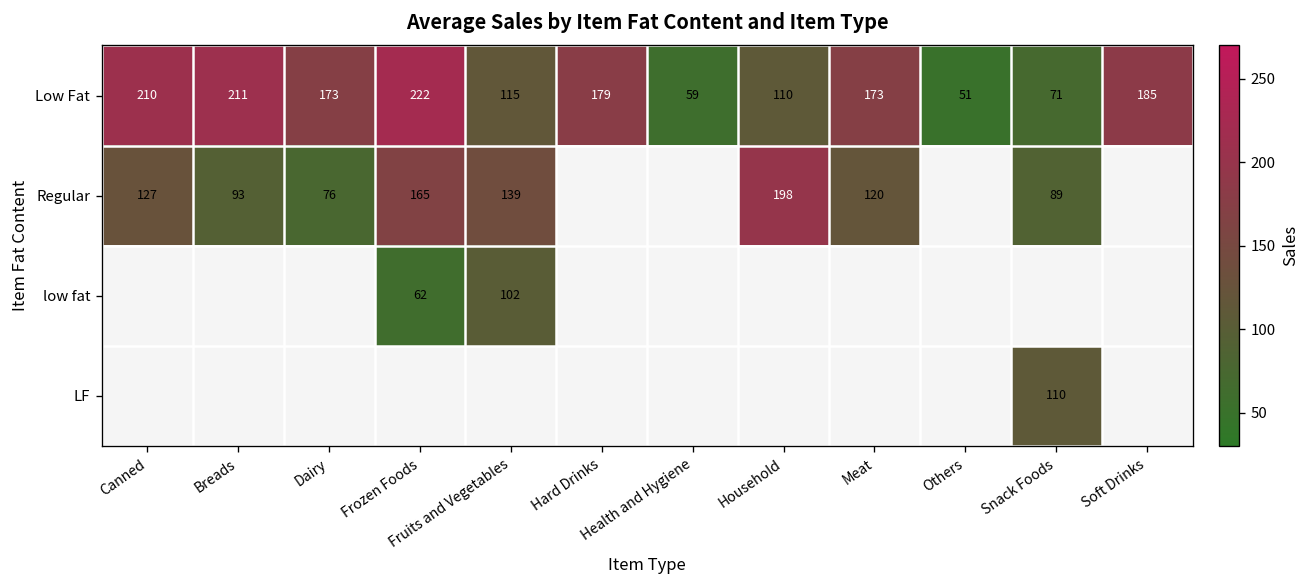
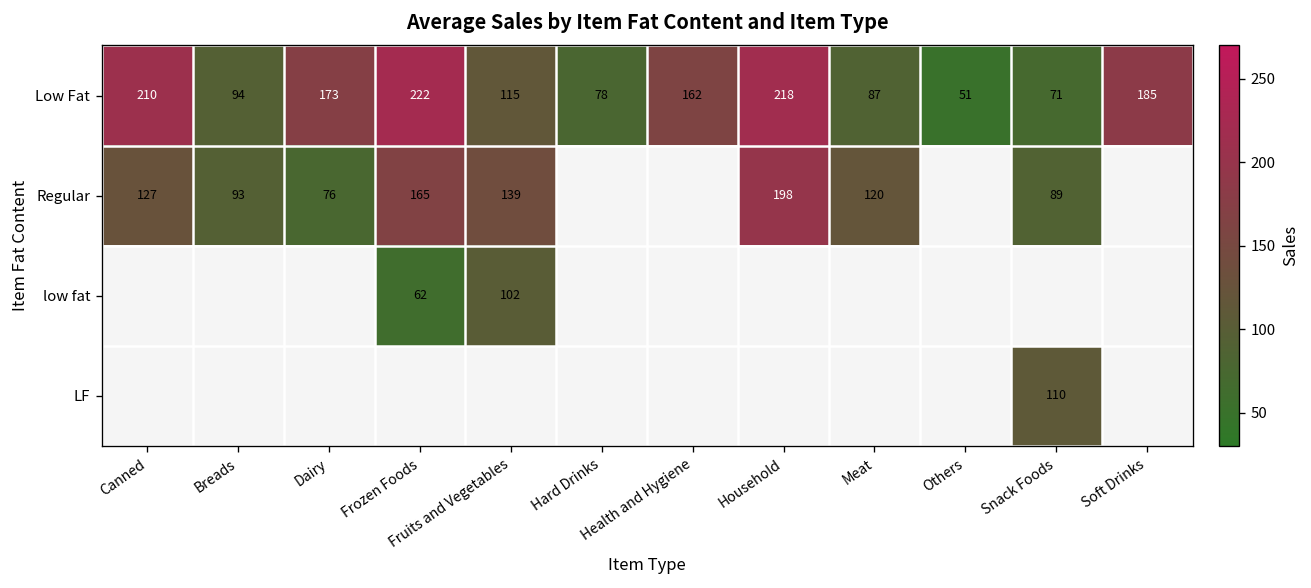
Low Fat, Breads: 211 -> 94
Low Fat, Hard Drinks: 179 -> 78
Low Fat, Health and Hygiene: 59 -> 162
Low Fat, Household: 110 -> 218
Low Fat, Meat: 173 -> 87
